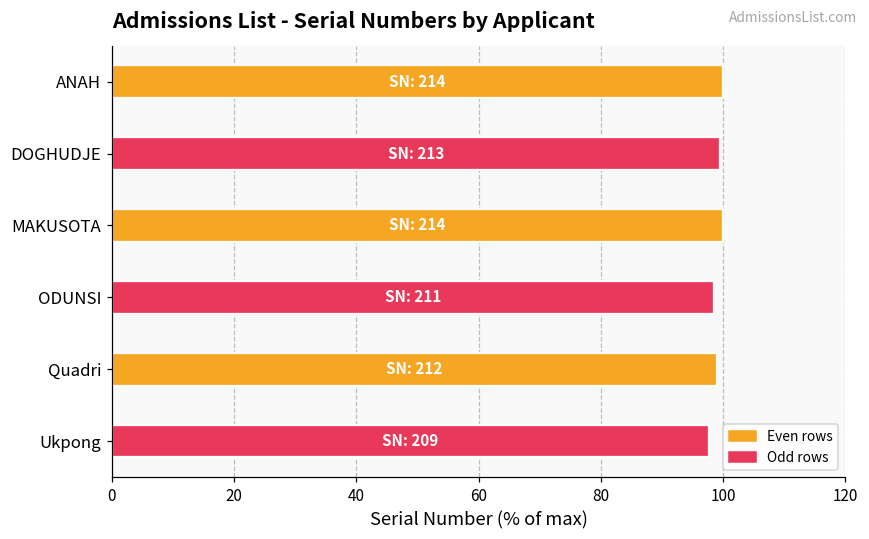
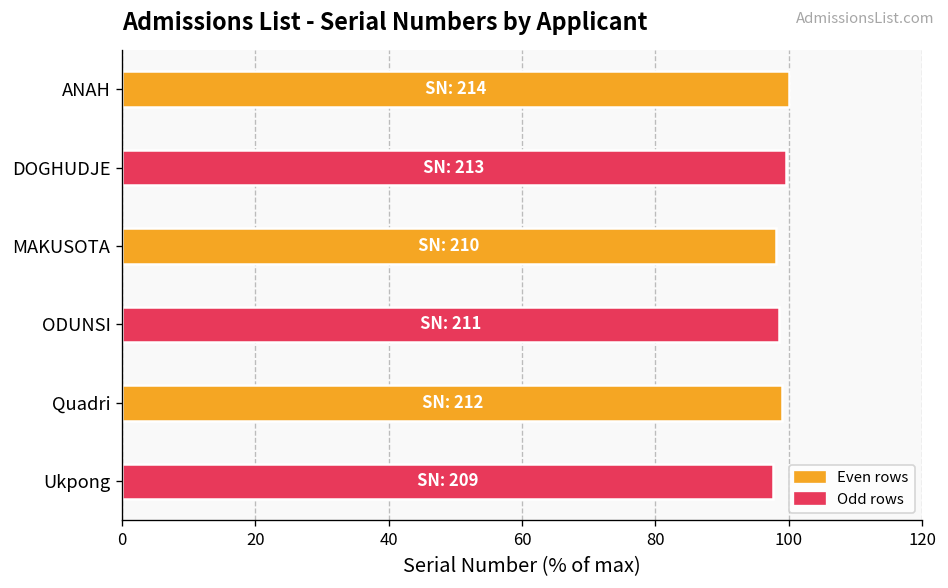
MAKUSOTA: 214 -> 210
